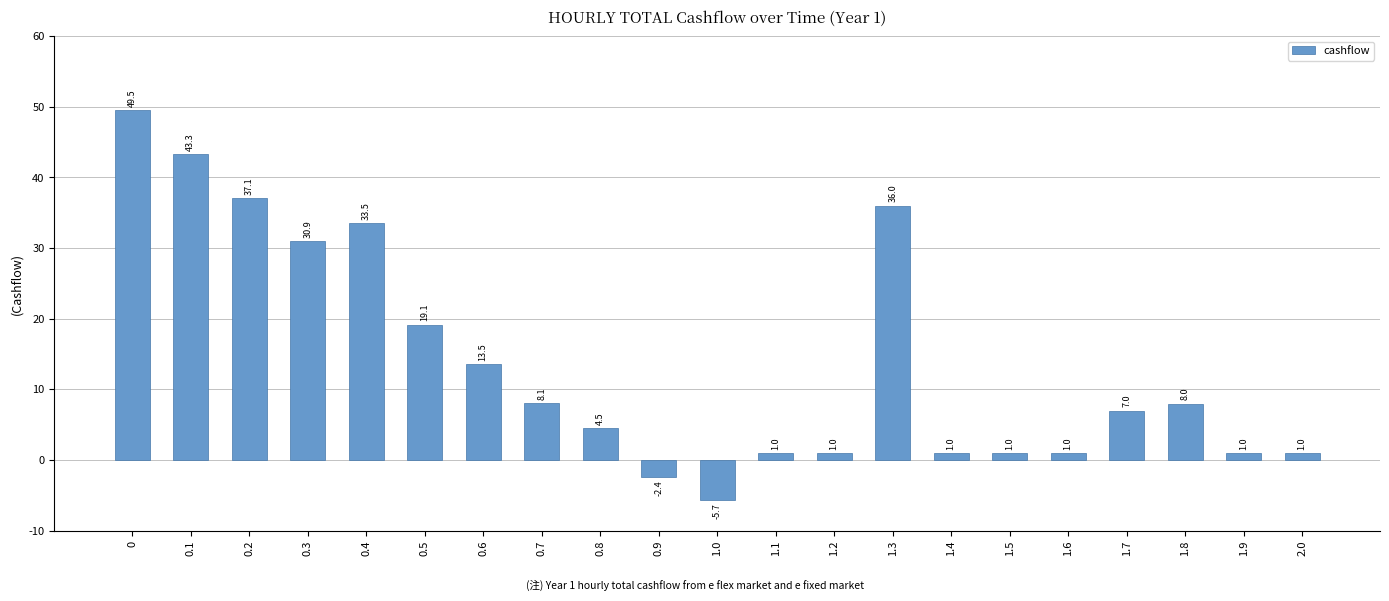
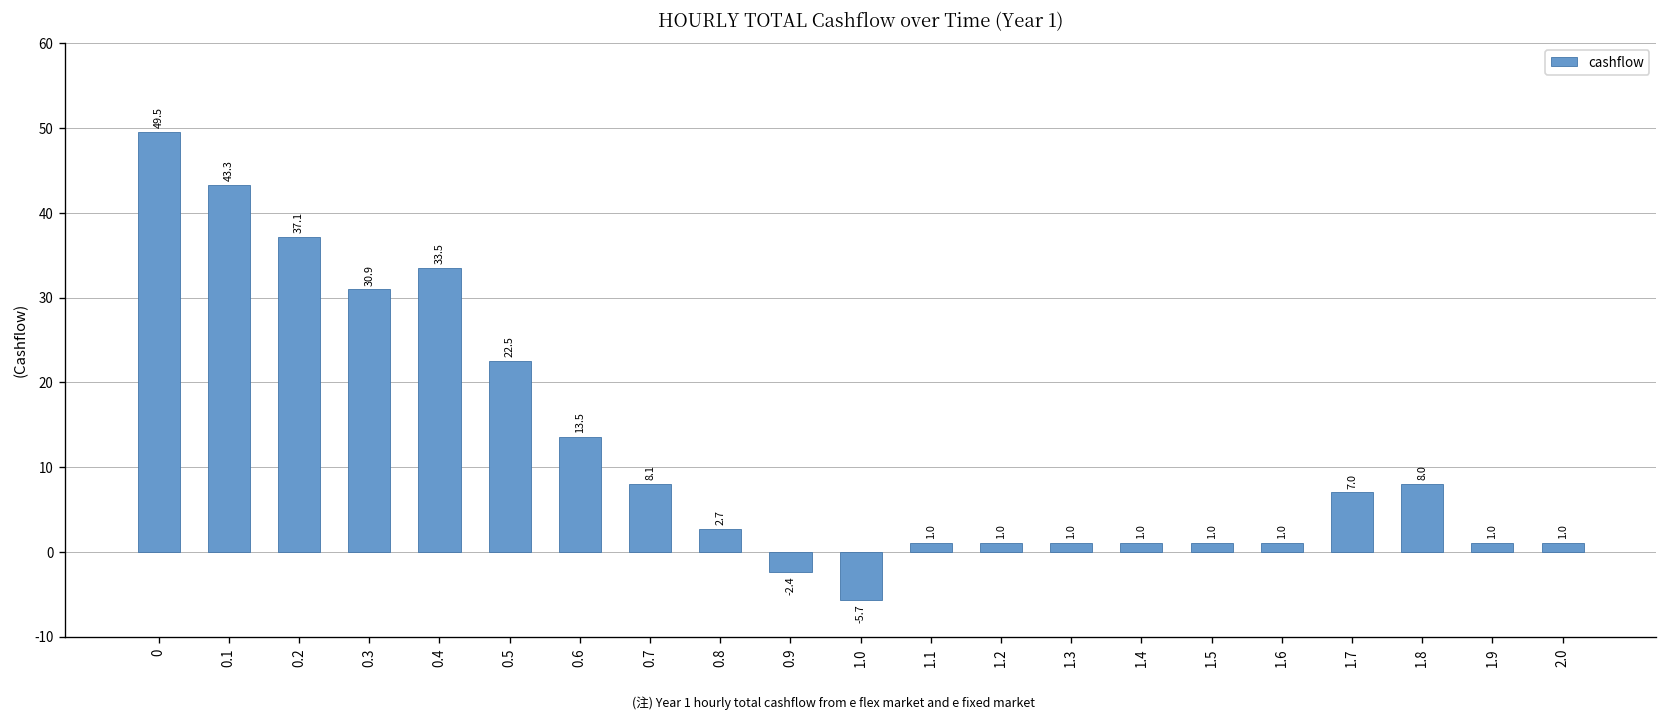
0.5: 19.1 -> 22.5
0.8: 4.5 -> 2.7
1.3: 36.0 -> 1.0
